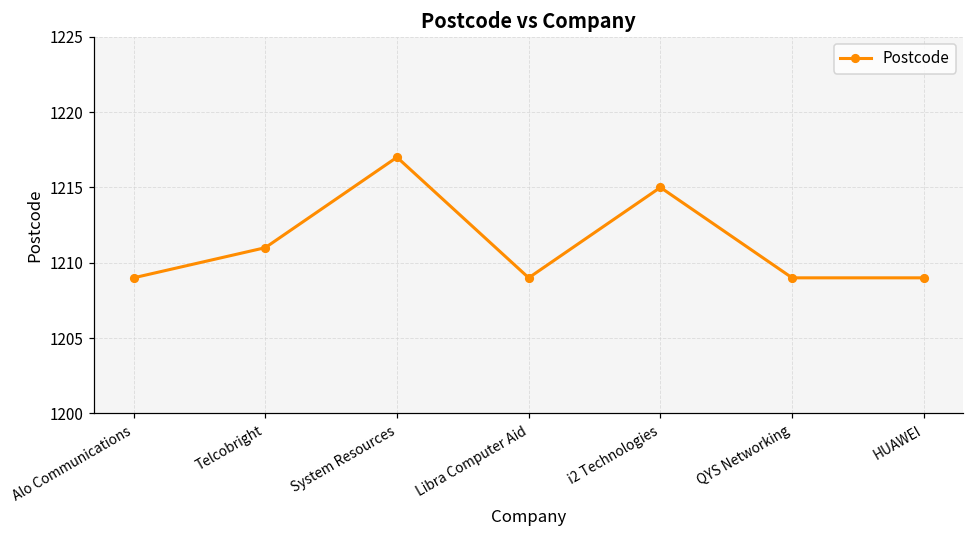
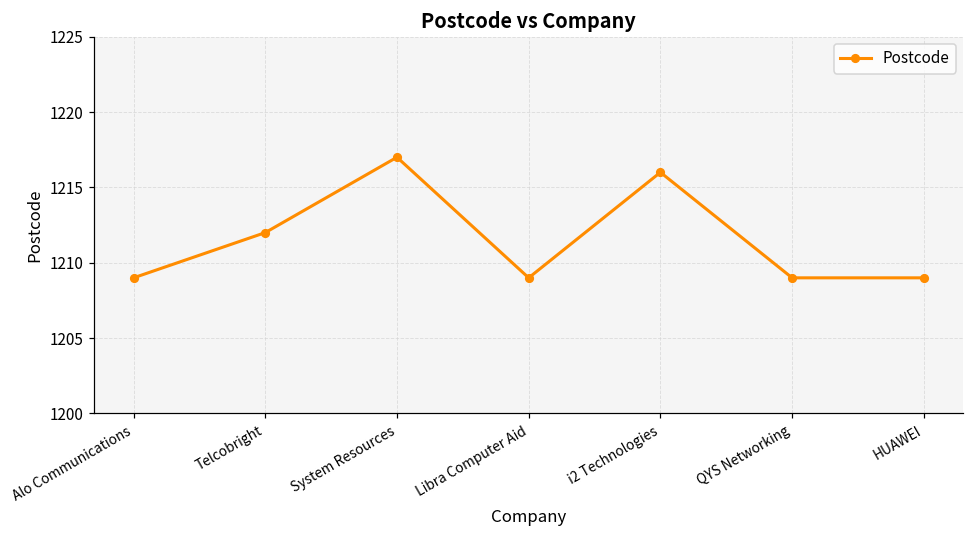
Telcobright: 1211 -> 1212
i2 Technologies: 1215 -> 1216
